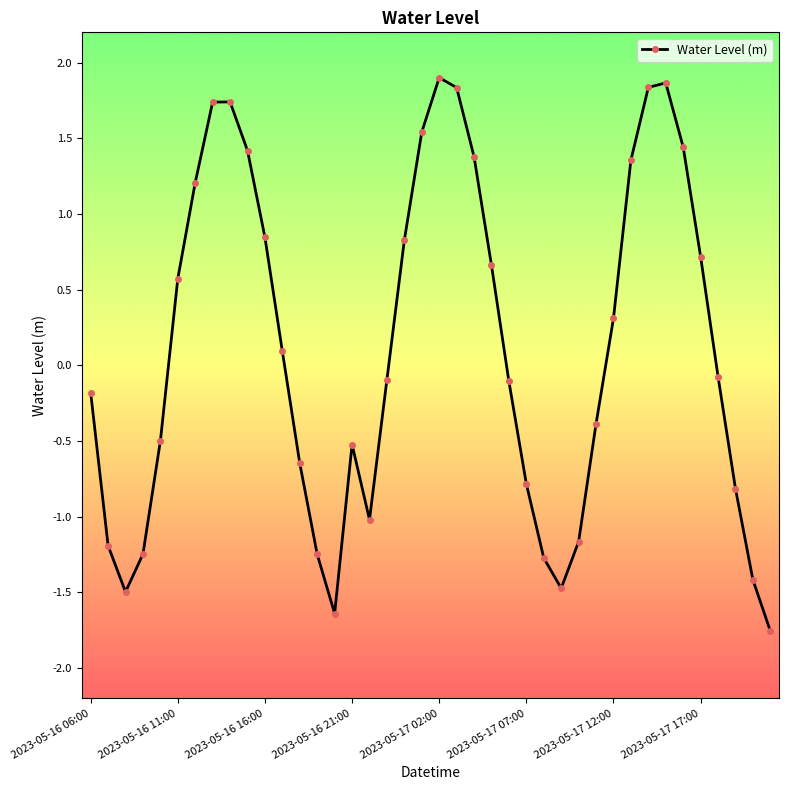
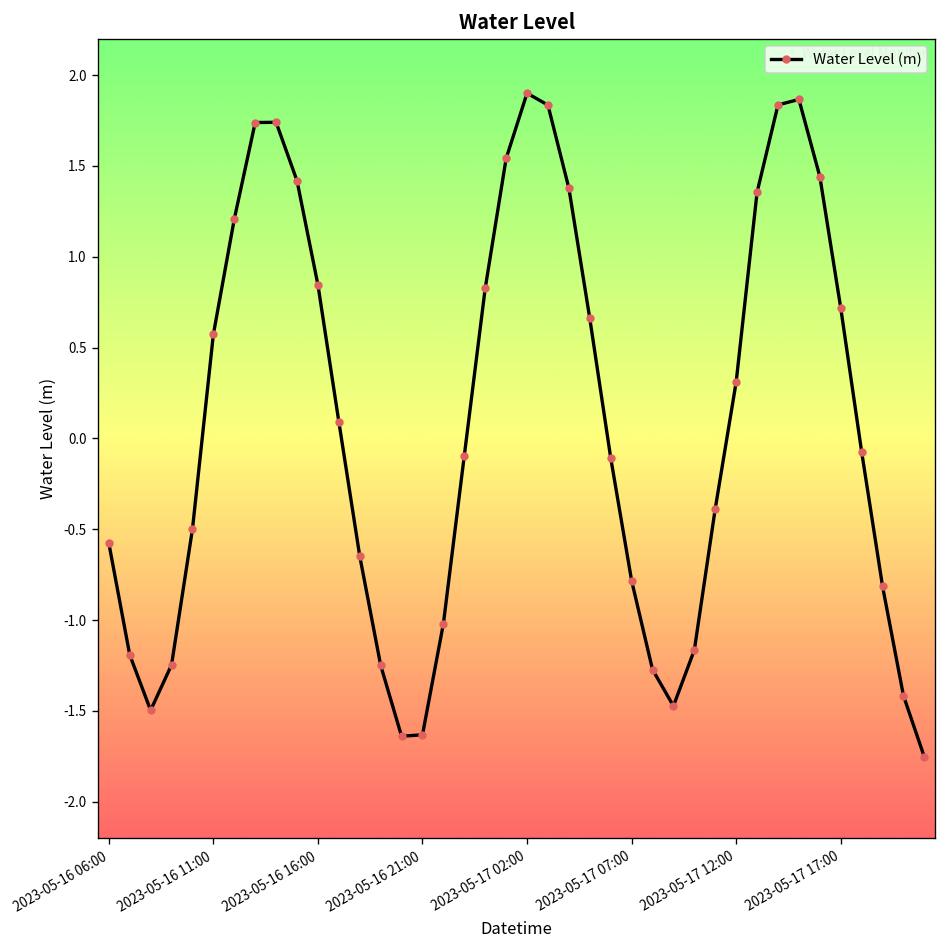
2023-05-16 06:00: -0.18 -> -0.58
2023-05-16 21:00: -0.52 -> -1.63
